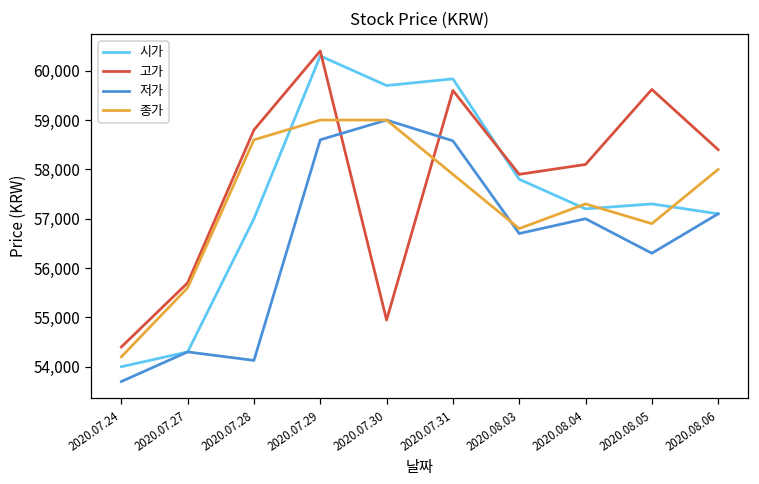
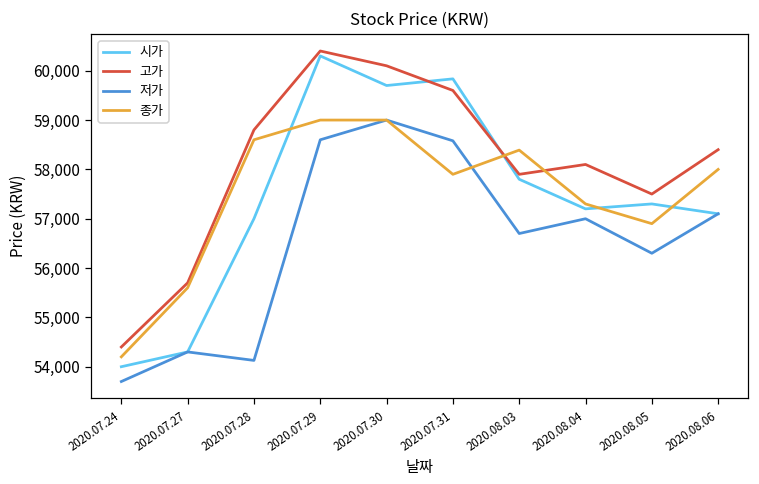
고가, 2020.07.30: 54,900 -> 60,100
종가, 2020.08.03: 56,800 -> 58,400
고가, 2020.08.05: 59,600 -> 57,500
